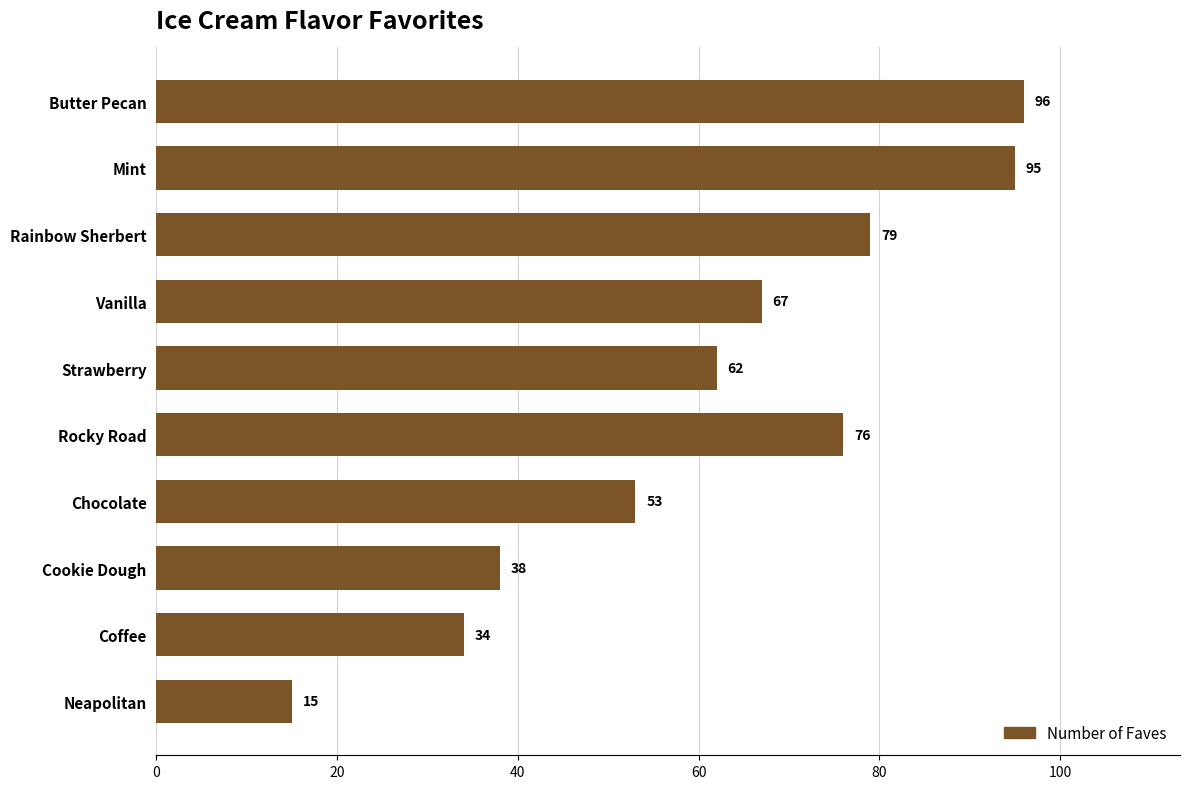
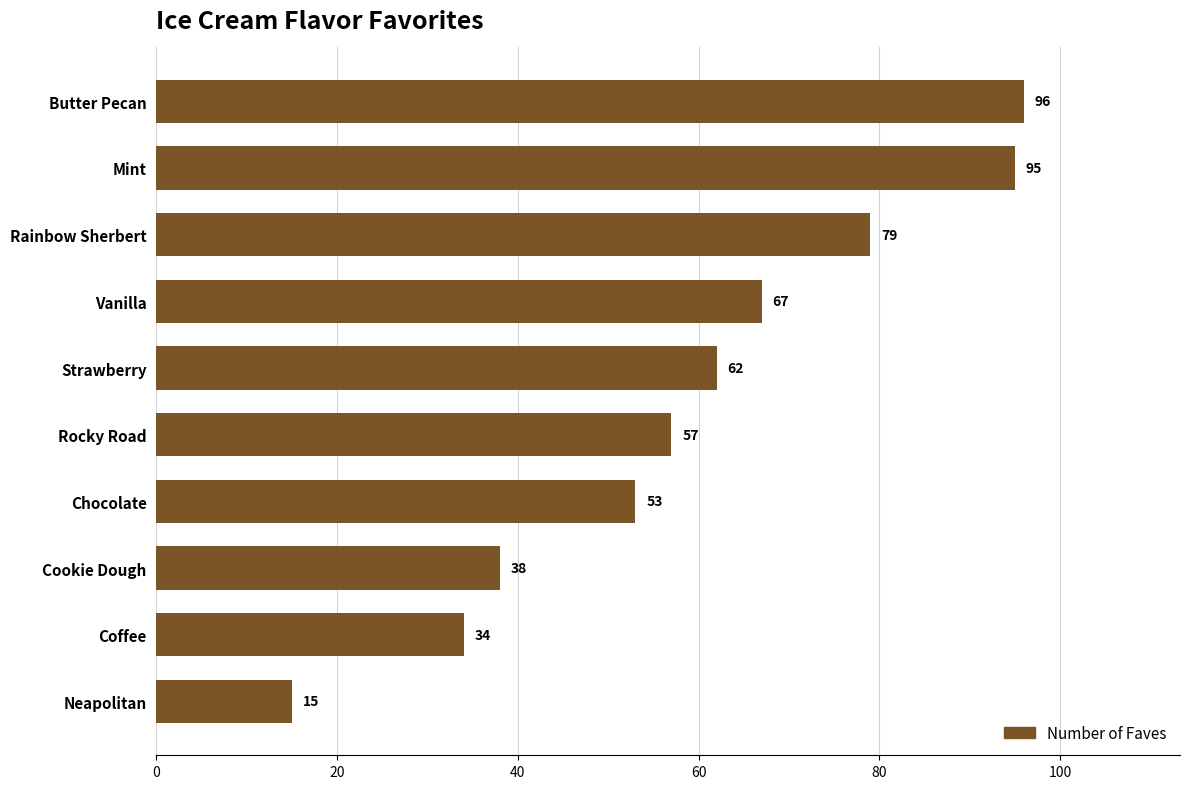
Rocky Road: 76 -> 57
